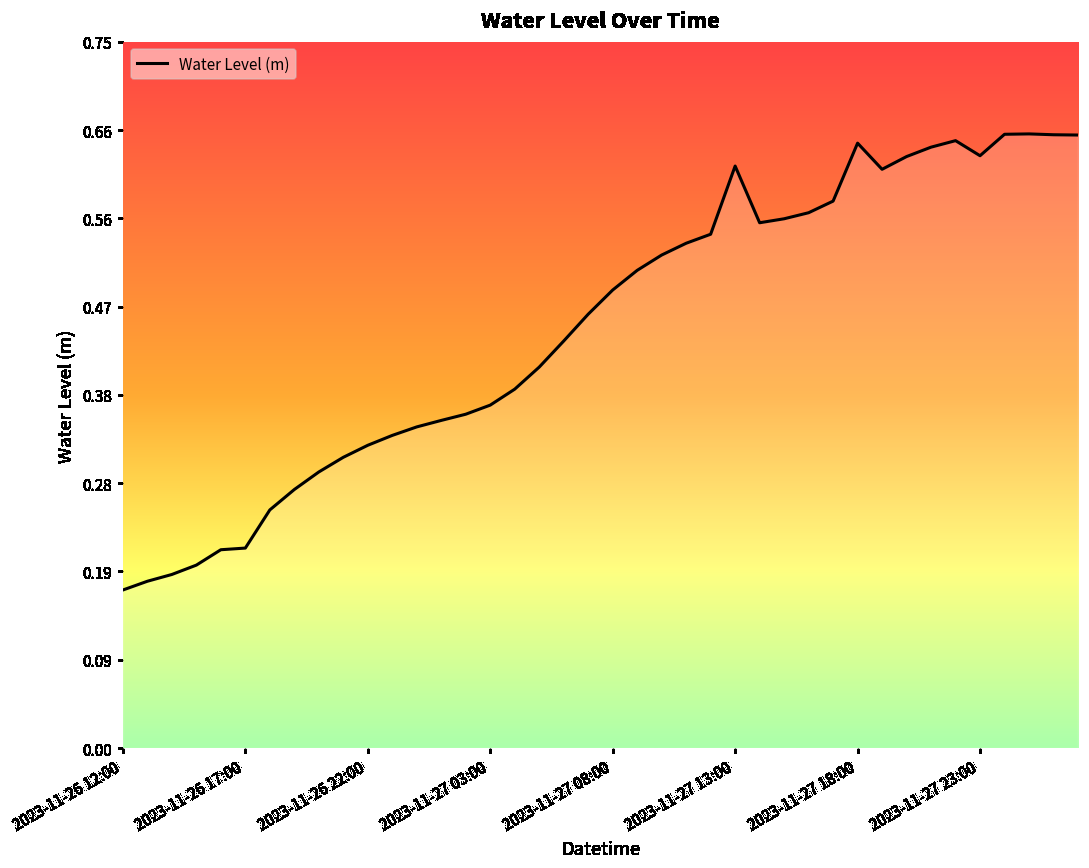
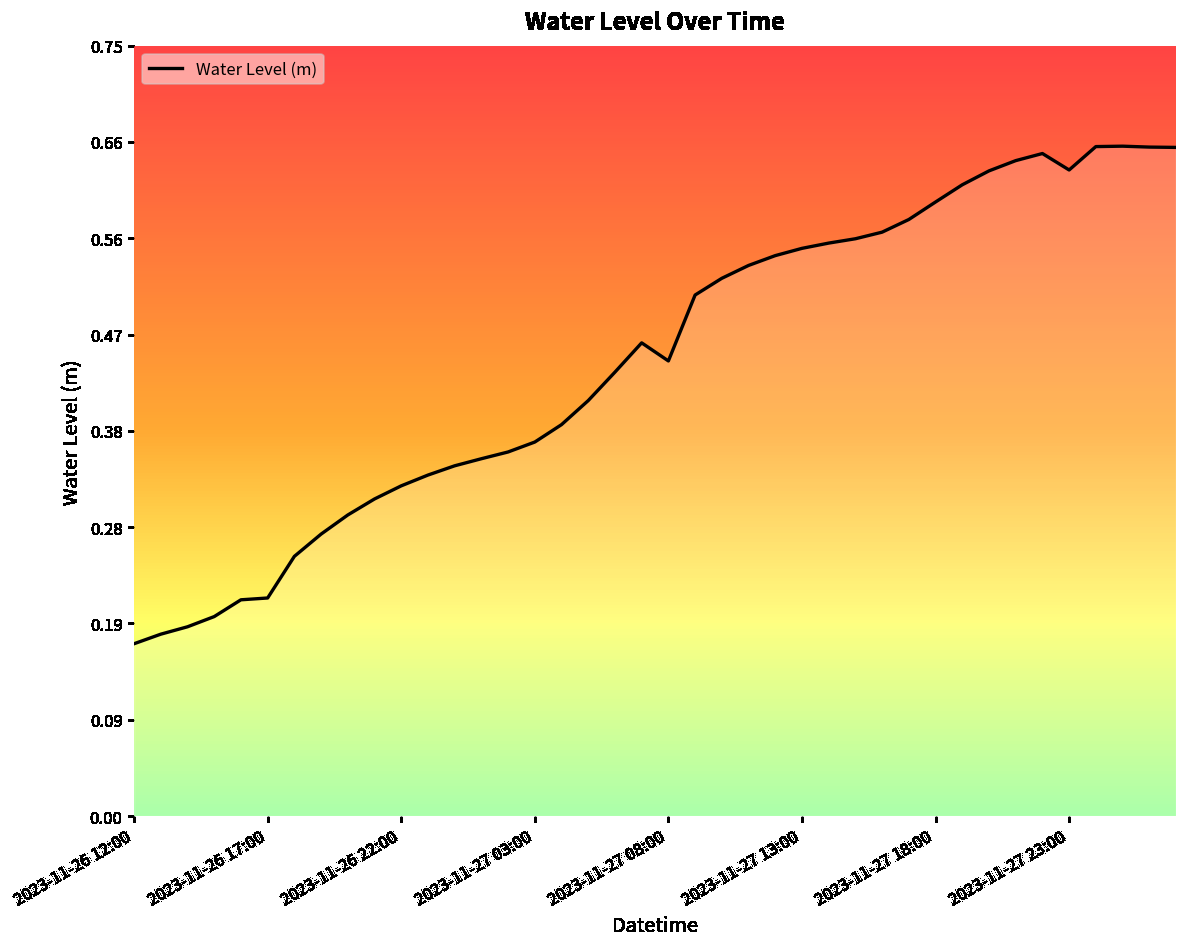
2023-11-27 08:00: 0.49 -> 0.44
2023-11-27 13:00: 0.62 -> 0.55
2023-11-27 18:00: 0.64 -> 0.60
